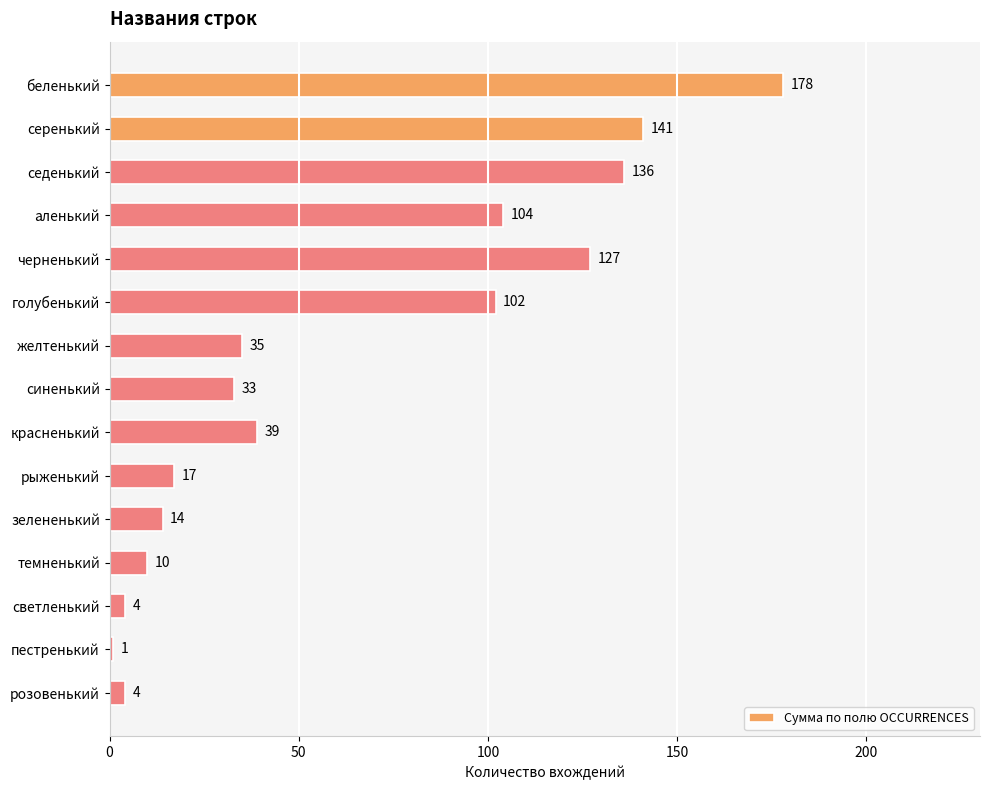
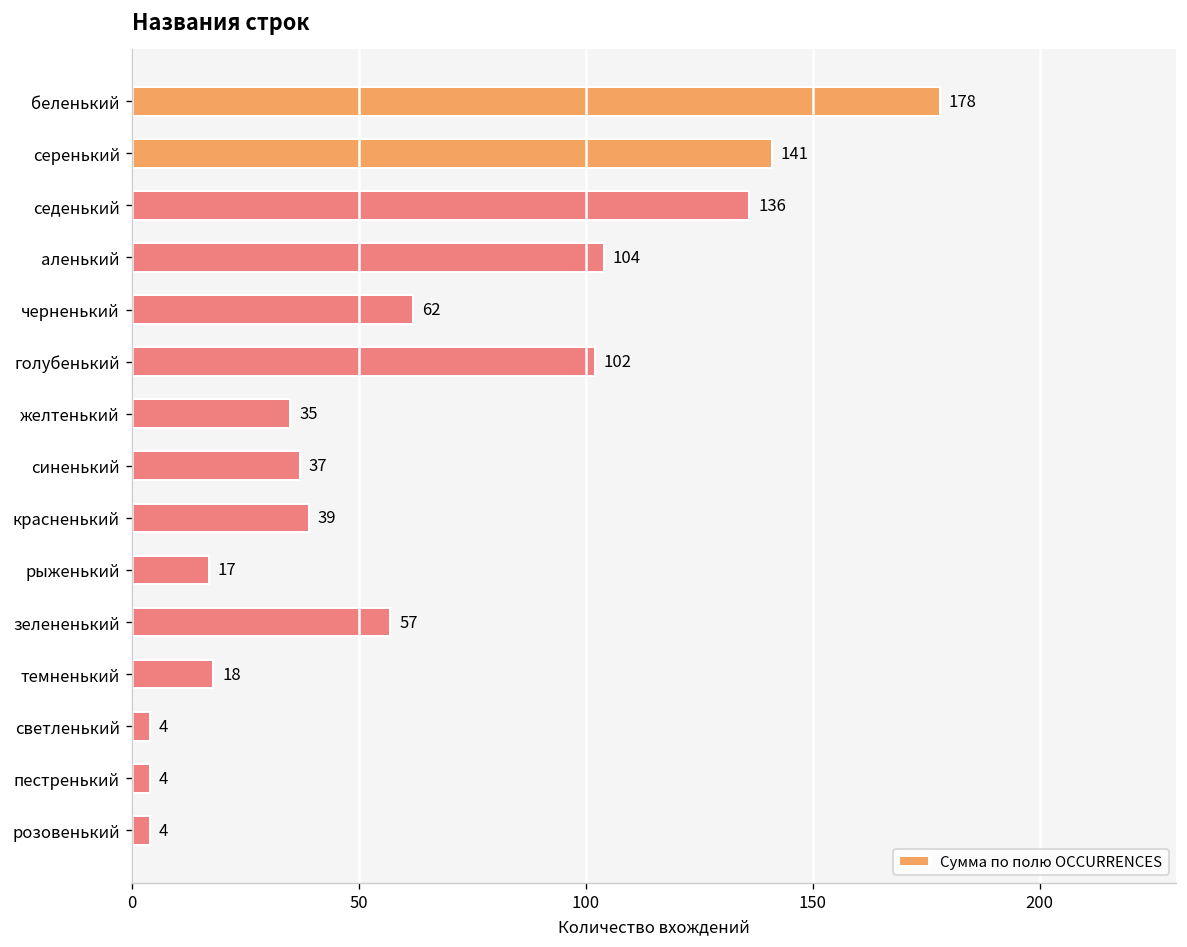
черненький: 127 -> 62
синенький: 33 -> 37
зелененький: 14 -> 57
темненький: 10 -> 18
пестренький: 1 -> 4
